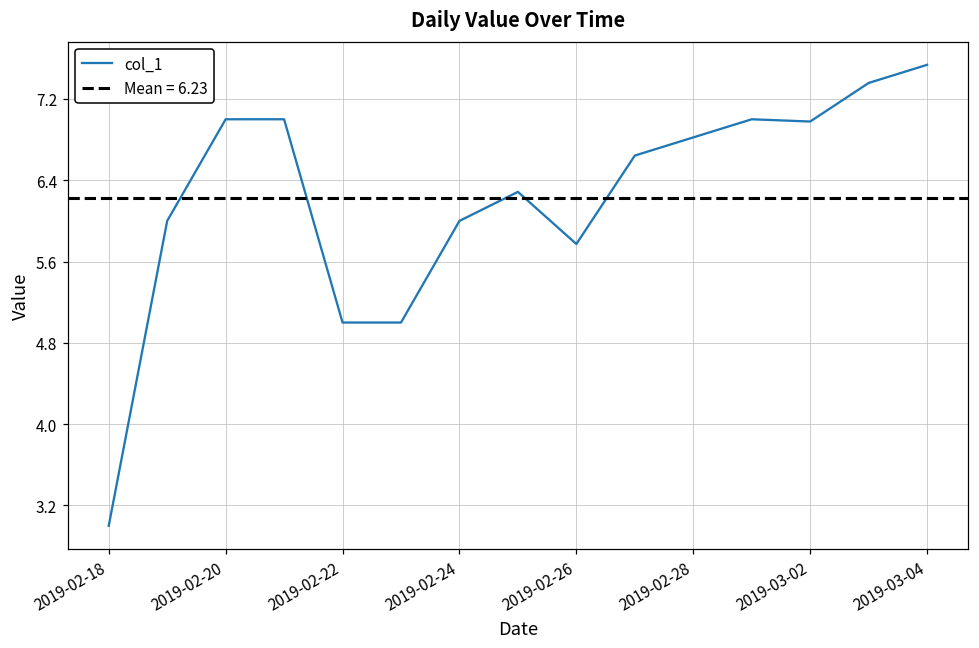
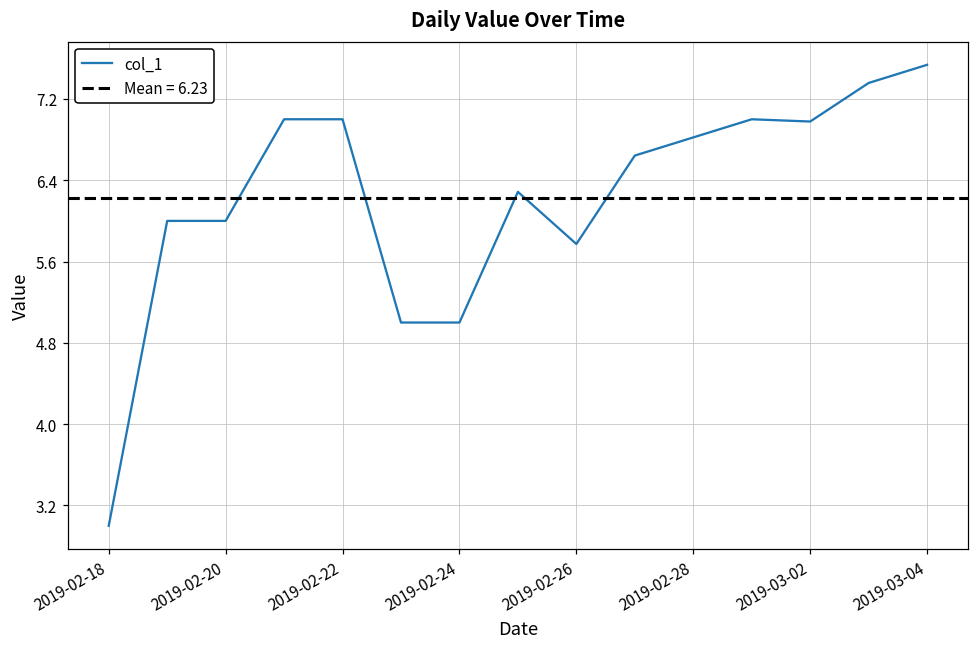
2019-02-20: 7 -> 6
2019-02-22: 5 -> 7
2019-02-24: 6 -> 5
